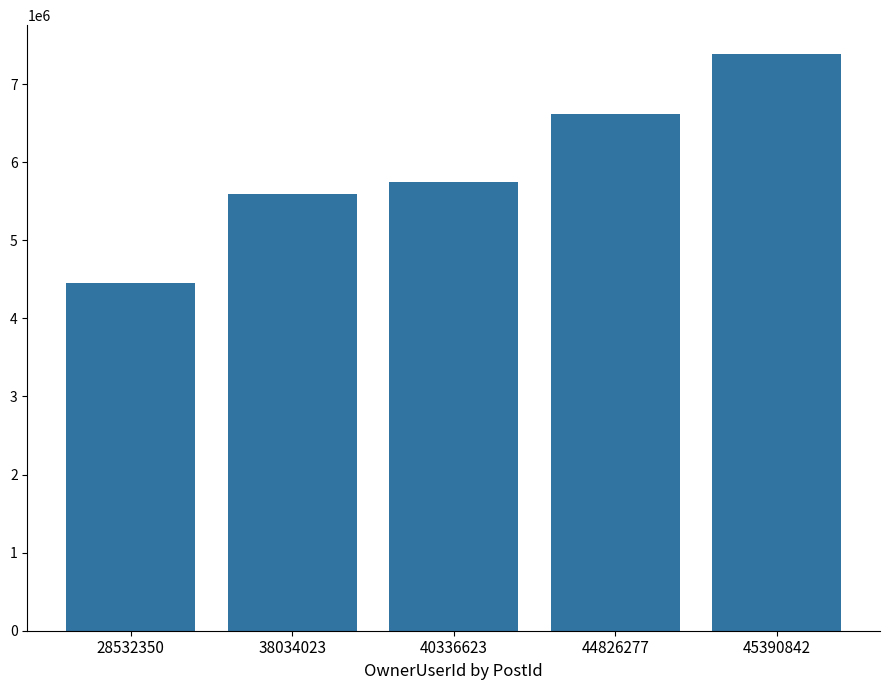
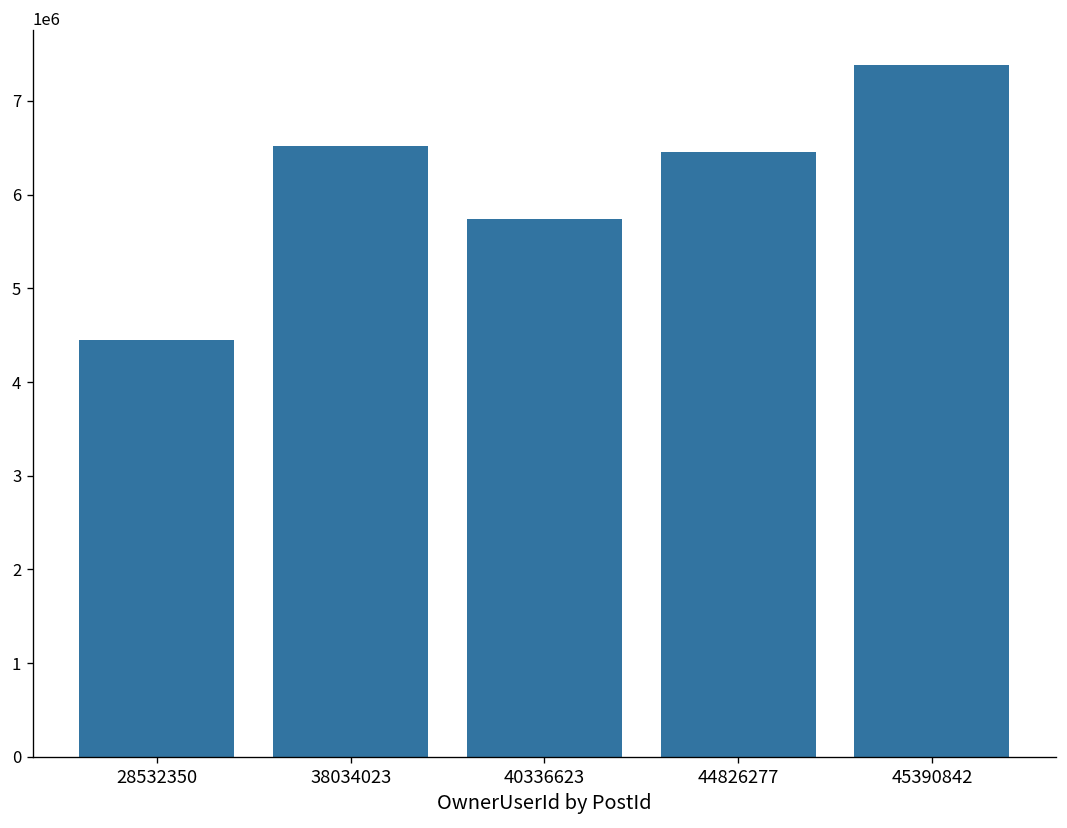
38034023: 5600000 -> 6500000
44826277: 6600000 -> 6500000
